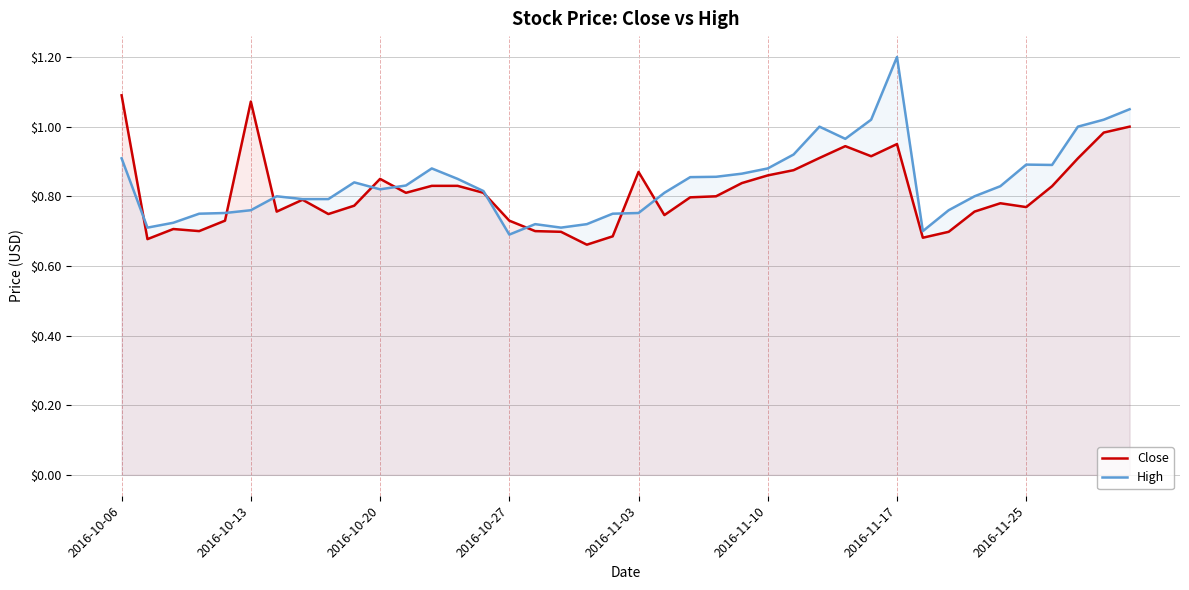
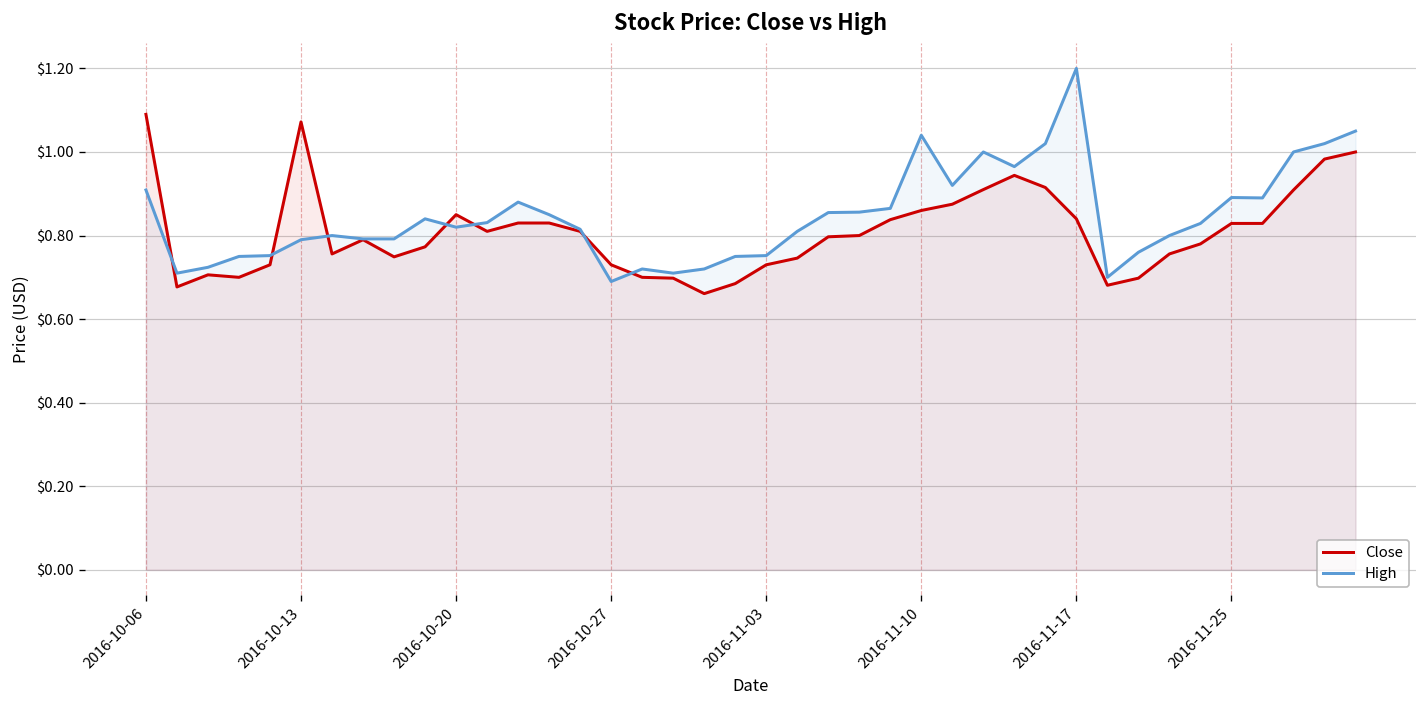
High, 2016-10-13: $0.76 -> $0.79
Close, 2016-11-03: $0.87 -> $0.73
High, 2016-11-10: $0.88 -> $1.04
Close, 2016-11-17: $0.95 -> $0.84
Close, 2016-11-25: $0.77 -> $0.83
